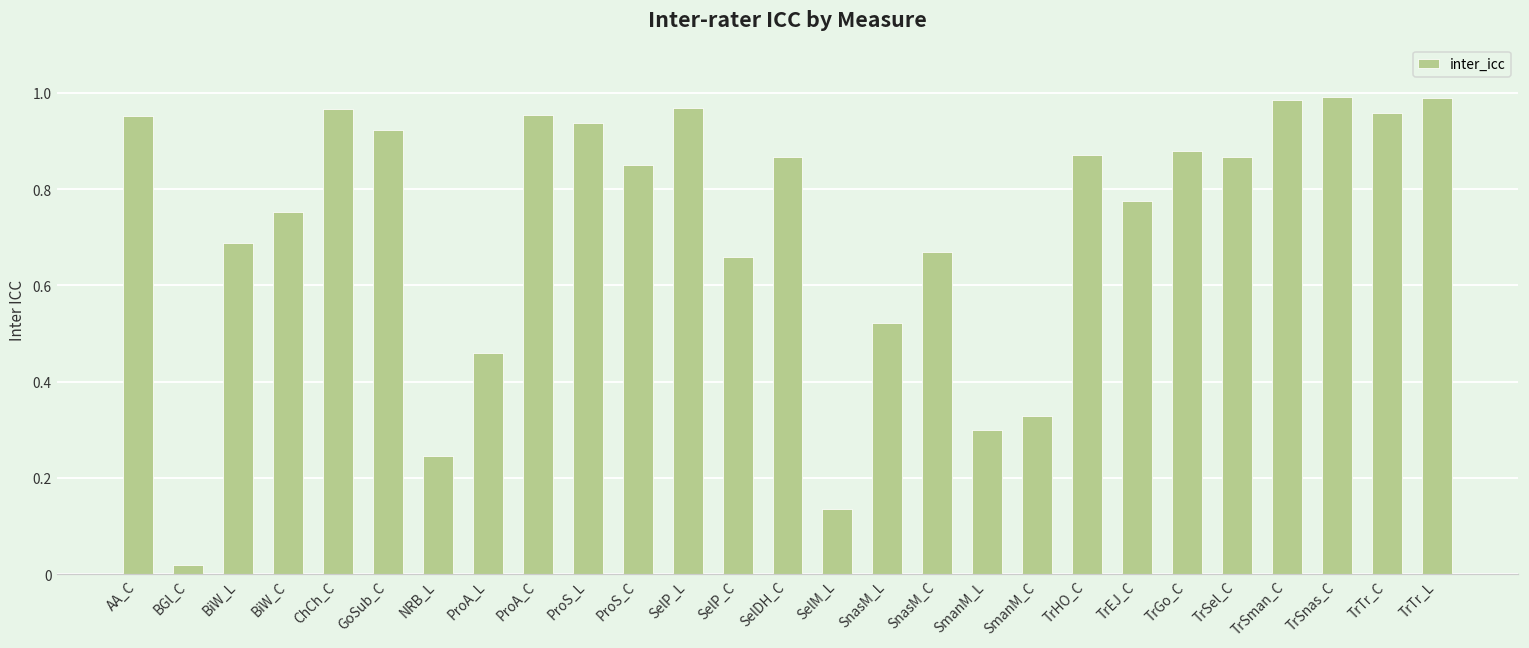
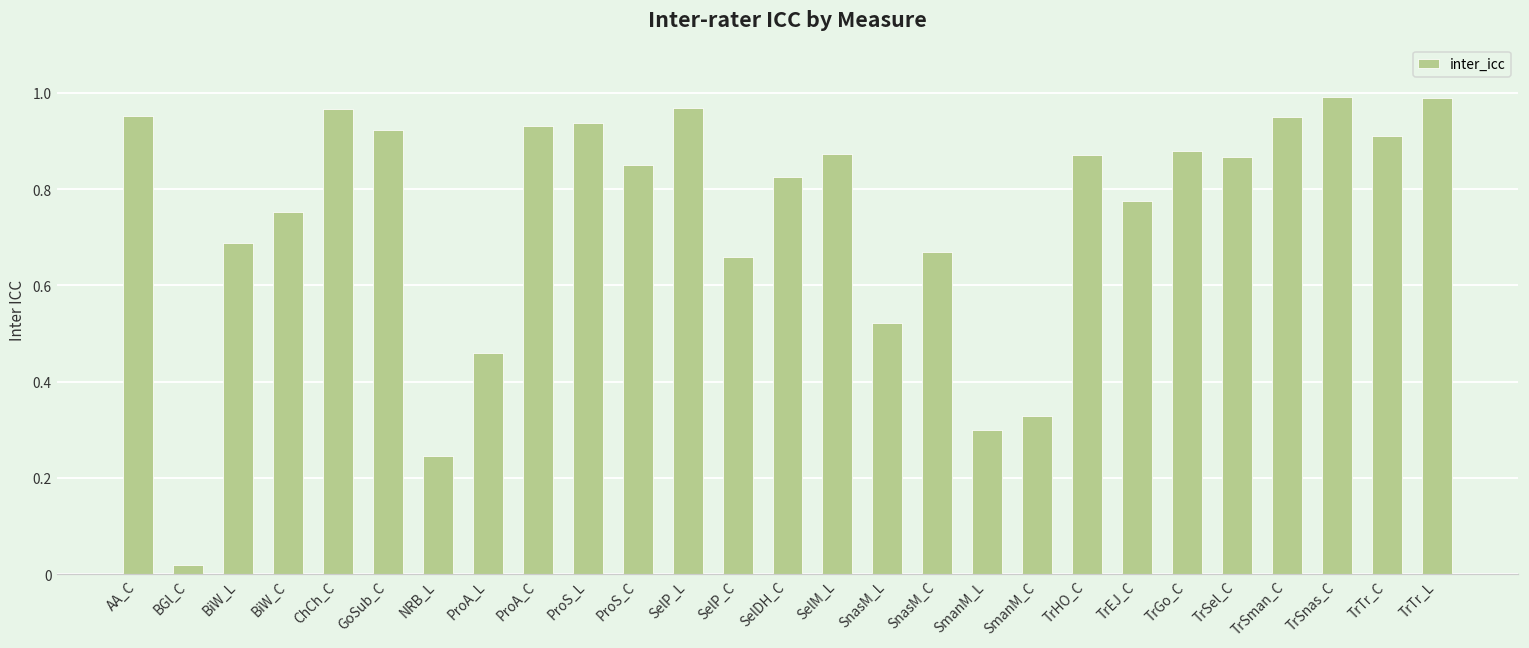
ProA_C: 0.96 -> 0.93
SelDH_C: 0.87 -> 0.83
SelM_L: 0.14 -> 0.87
TrSman_C: 0.99 -> 0.95
TrTr_C: 0.96 -> 0.91
